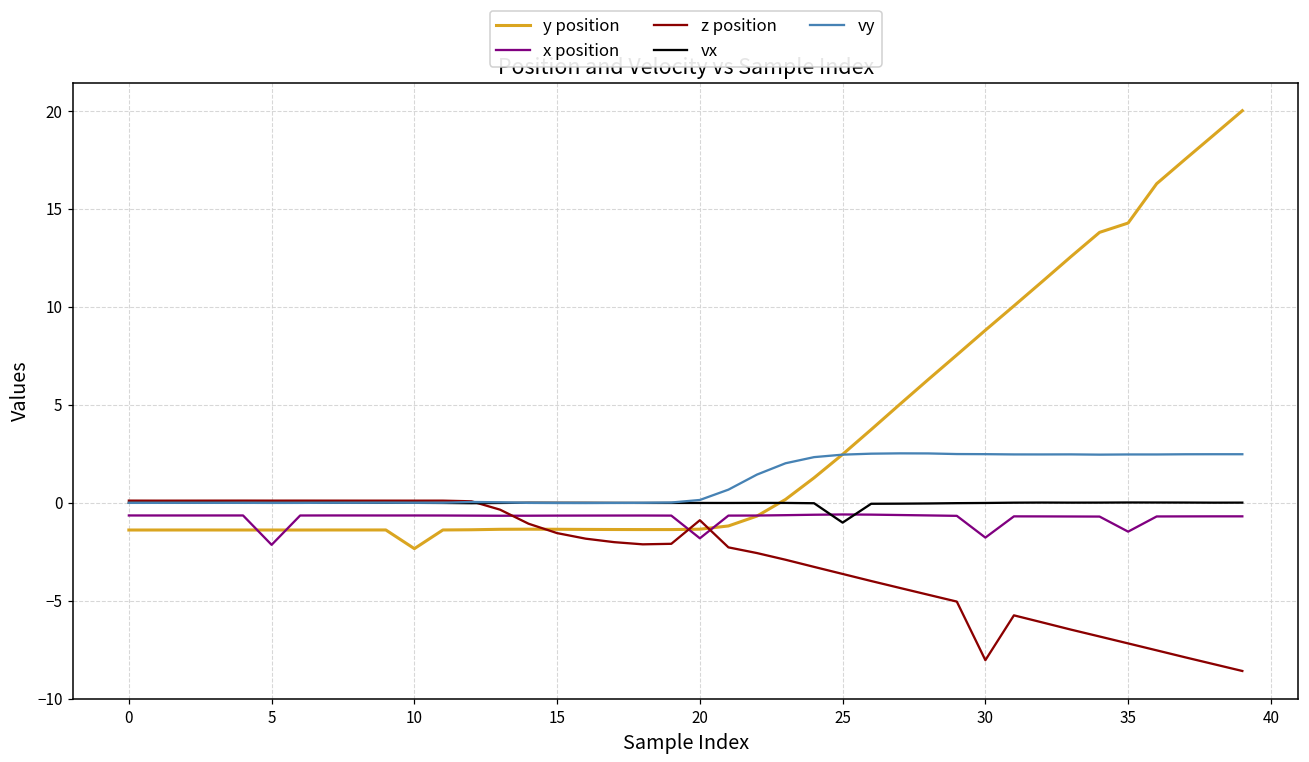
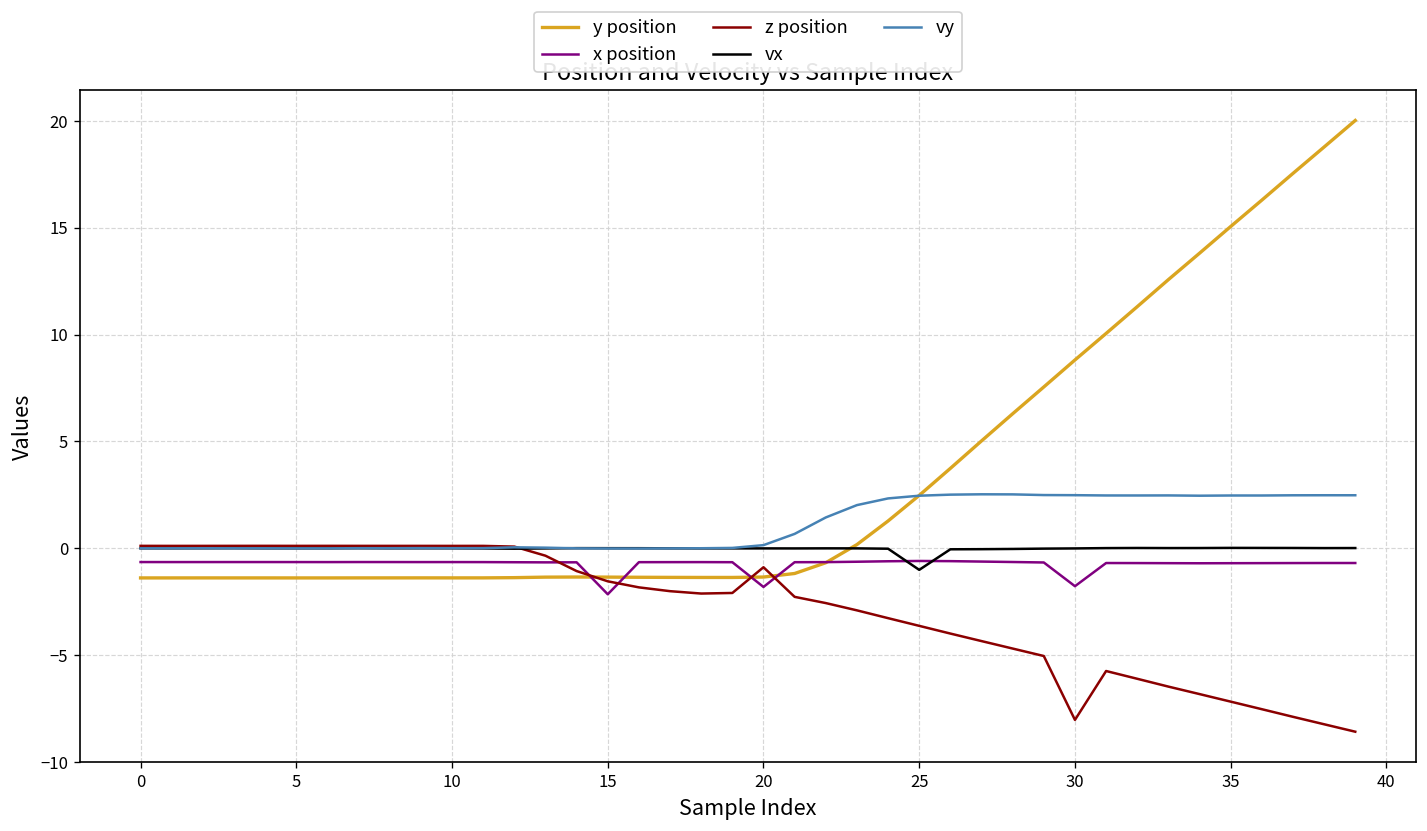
x position, 5: -2.1 -> -0.6
y position, 10: -2.3 -> -1.4
x position, 15: -0.7 -> -2.2
y position, 35: 14.3 -> 15.1
x position, 35: -1.5 -> -0.7
